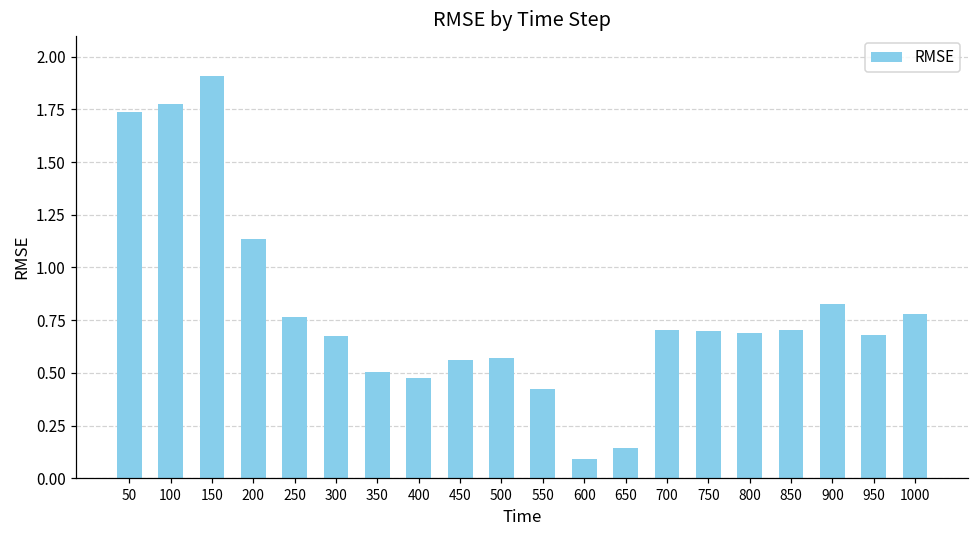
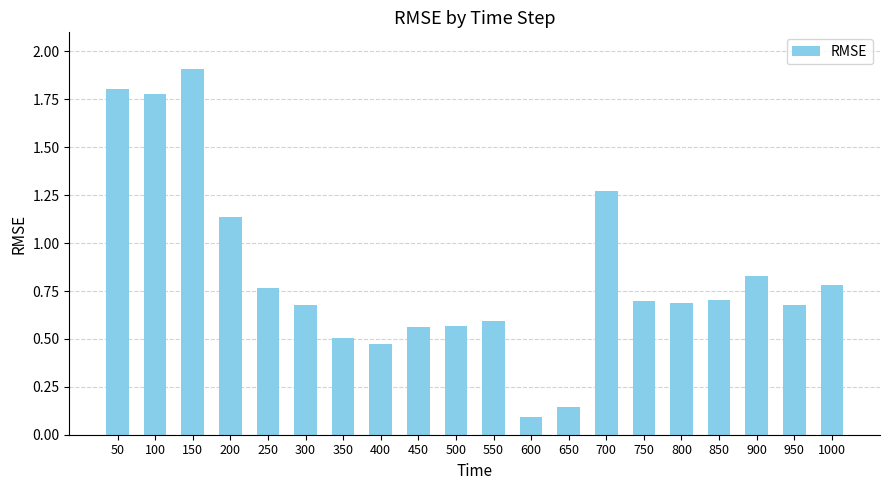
50: 1.74 -> 1.80
550: 0.42 -> 0.59
700: 0.70 -> 1.27
